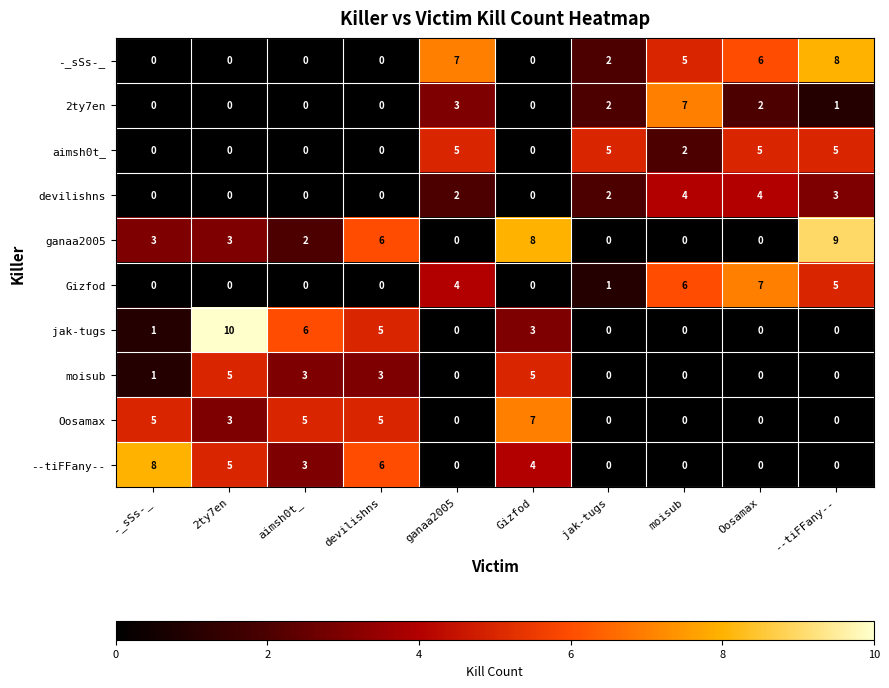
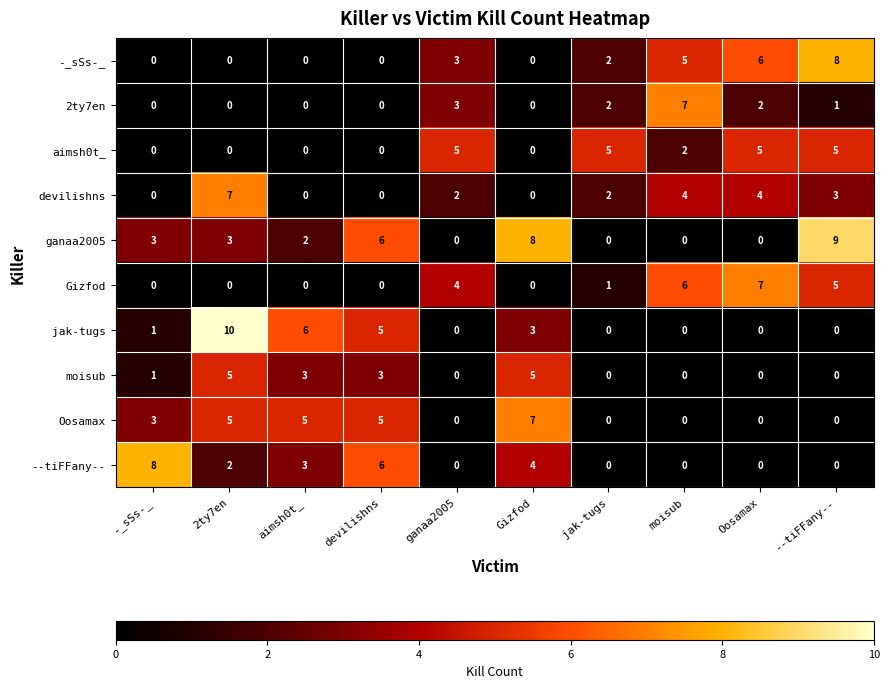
-_sSs-_, ganaa2005: 7 -> 3
devilishns, 2ty7en: 0 -> 7
Oosamax, -_sSs-_: 5 -> 3
Oosamax, 2ty7en: 3 -> 5
--tiFFany--, 2ty7en: 5 -> 2
